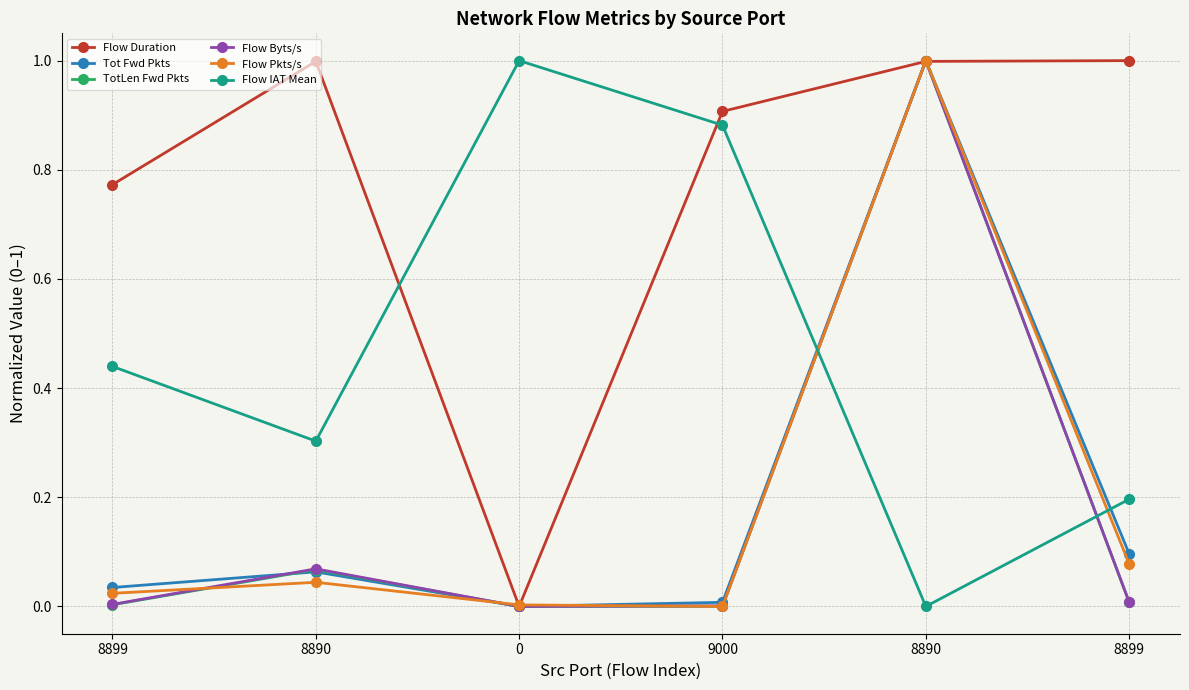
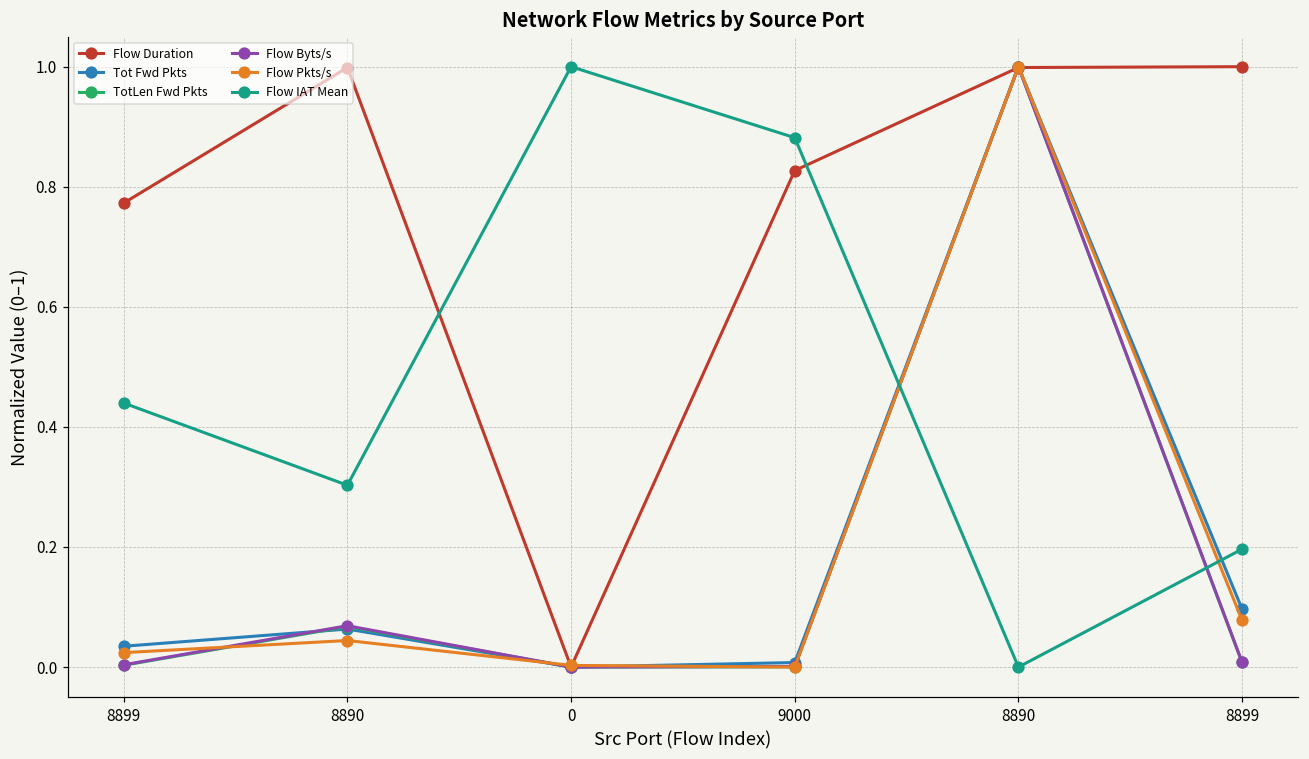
Flow Duration, 9000: 0.91 -> 0.83
